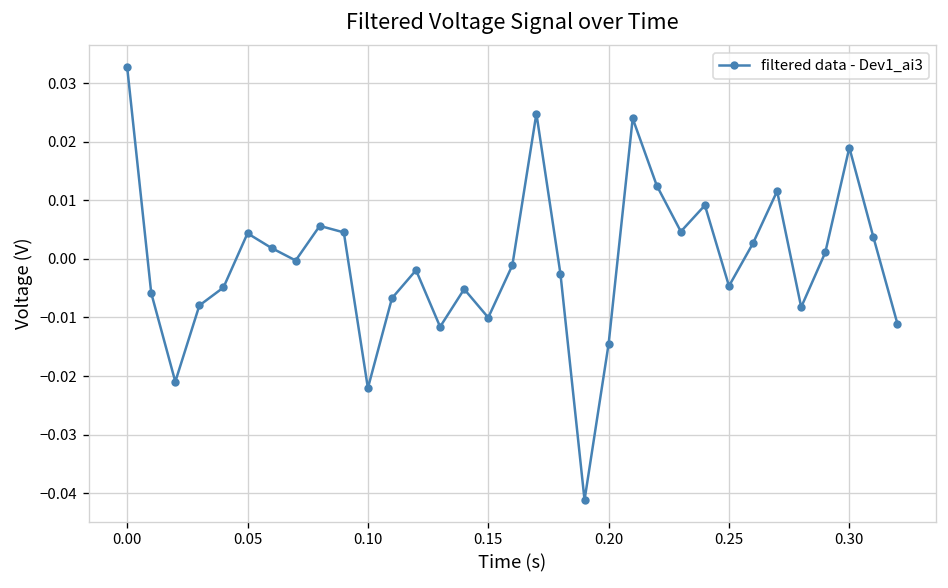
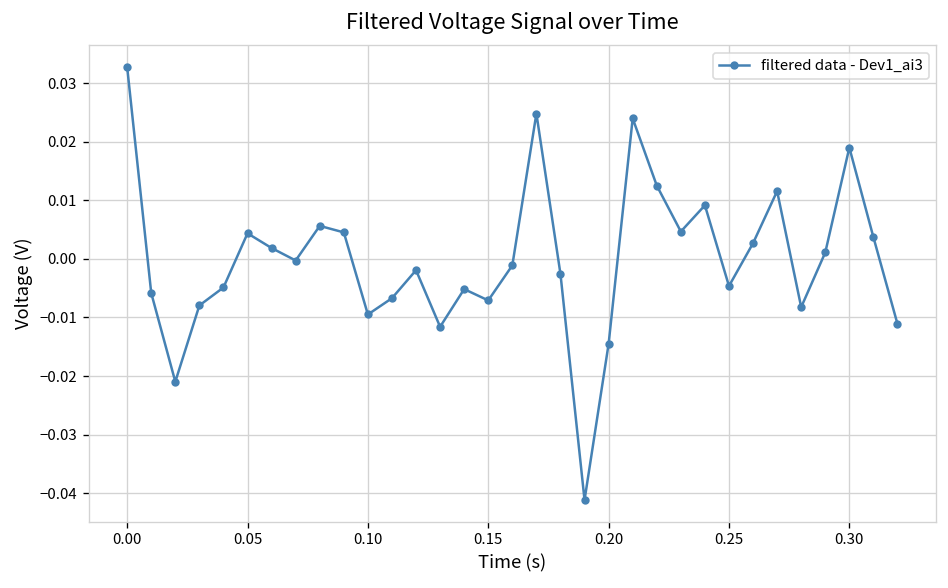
0.10: -0.022 -> -0.009
0.15: -0.010 -> -0.007
